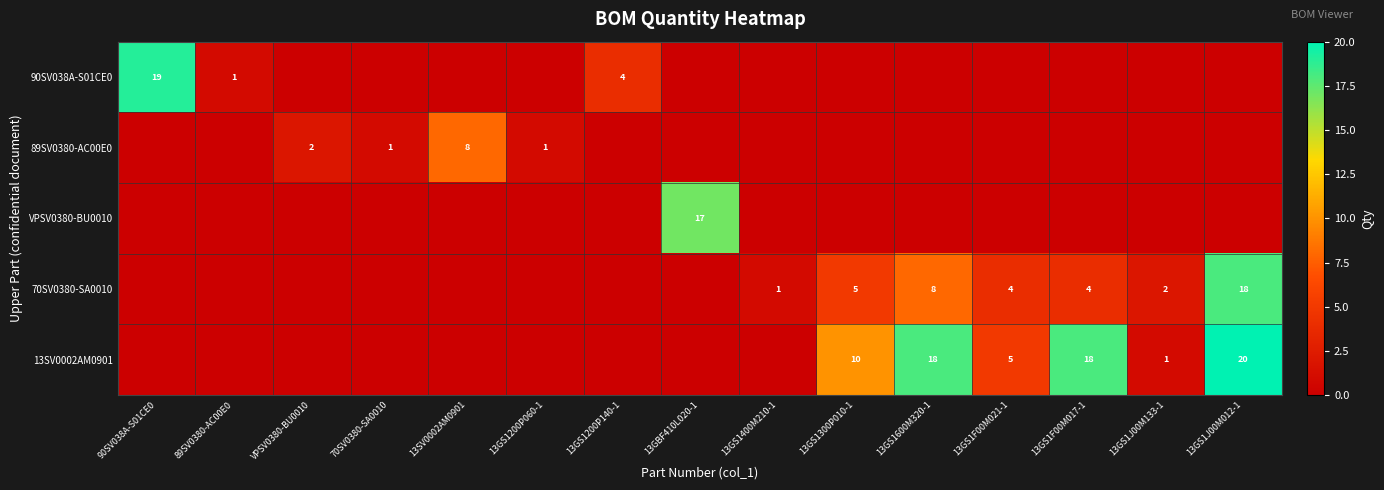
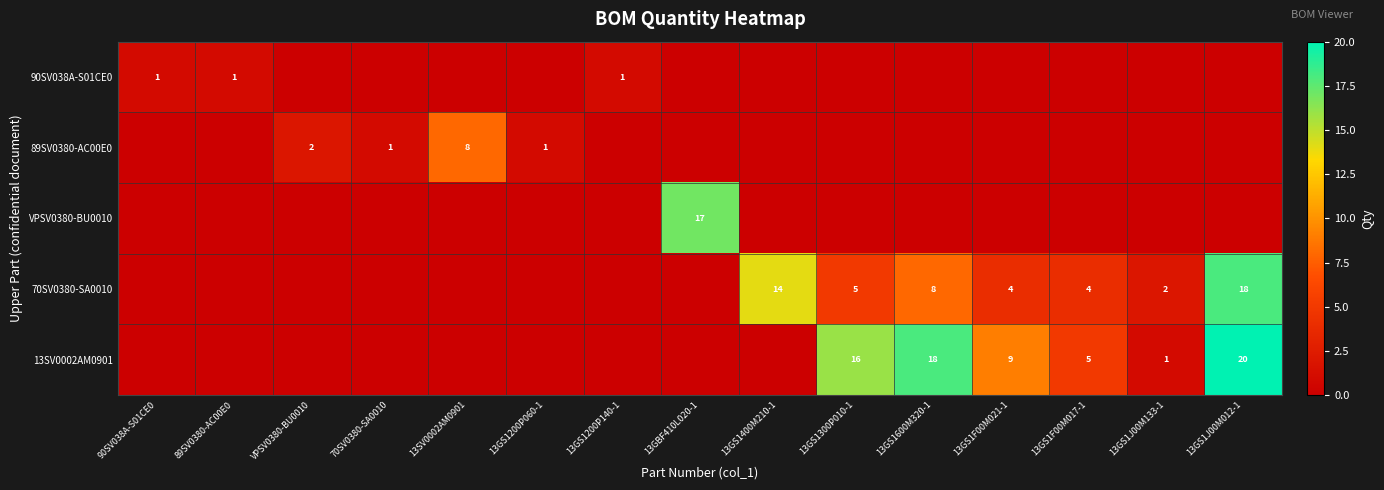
90SV038A-S01CE0, 90SV038A-S01CE0: 19 -> 1
90SV038A-S01CE0, 13GS1200P140-1: 4 -> 1
70SV0380-SA0010, 13GS1400M210-1: 1 -> 14
13SV0002AM0901, 13GS1300P010-1: 10 -> 16
13SV0002AM0901, 13GS1F00M021-1: 5 -> 9
13SV0002AM0901, 13GS1F00M017-1: 18 -> 5
